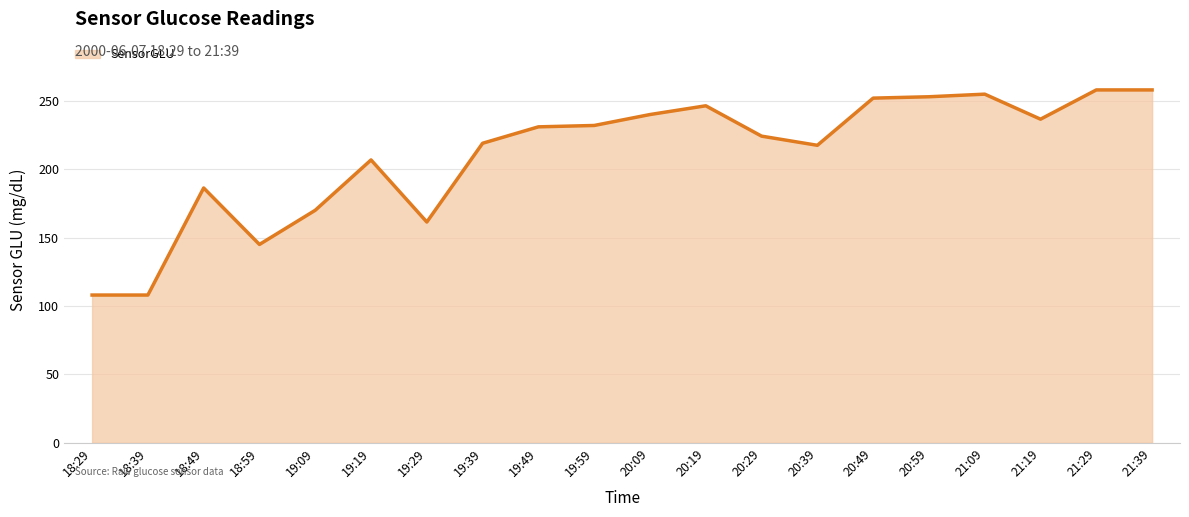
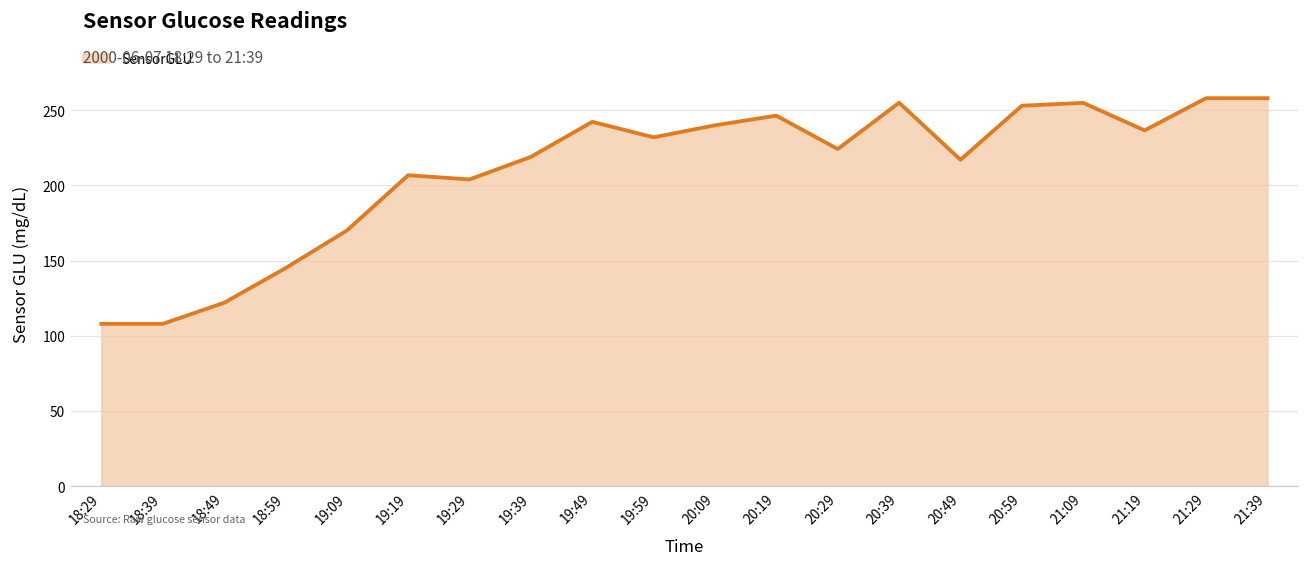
18:49: 186 -> 122
19:29: 161 -> 204
19:49: 231 -> 242
20:39: 218 -> 255
20:49: 252 -> 217
